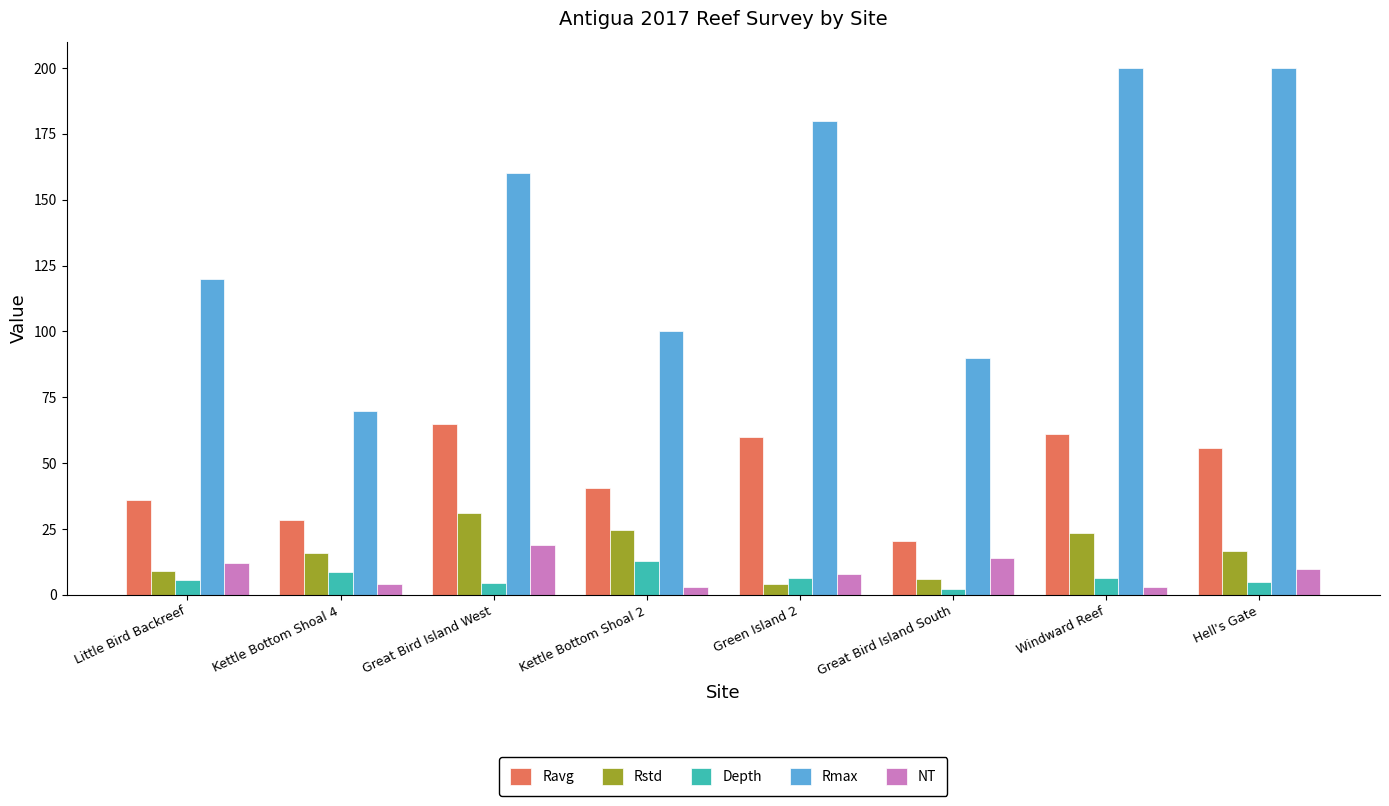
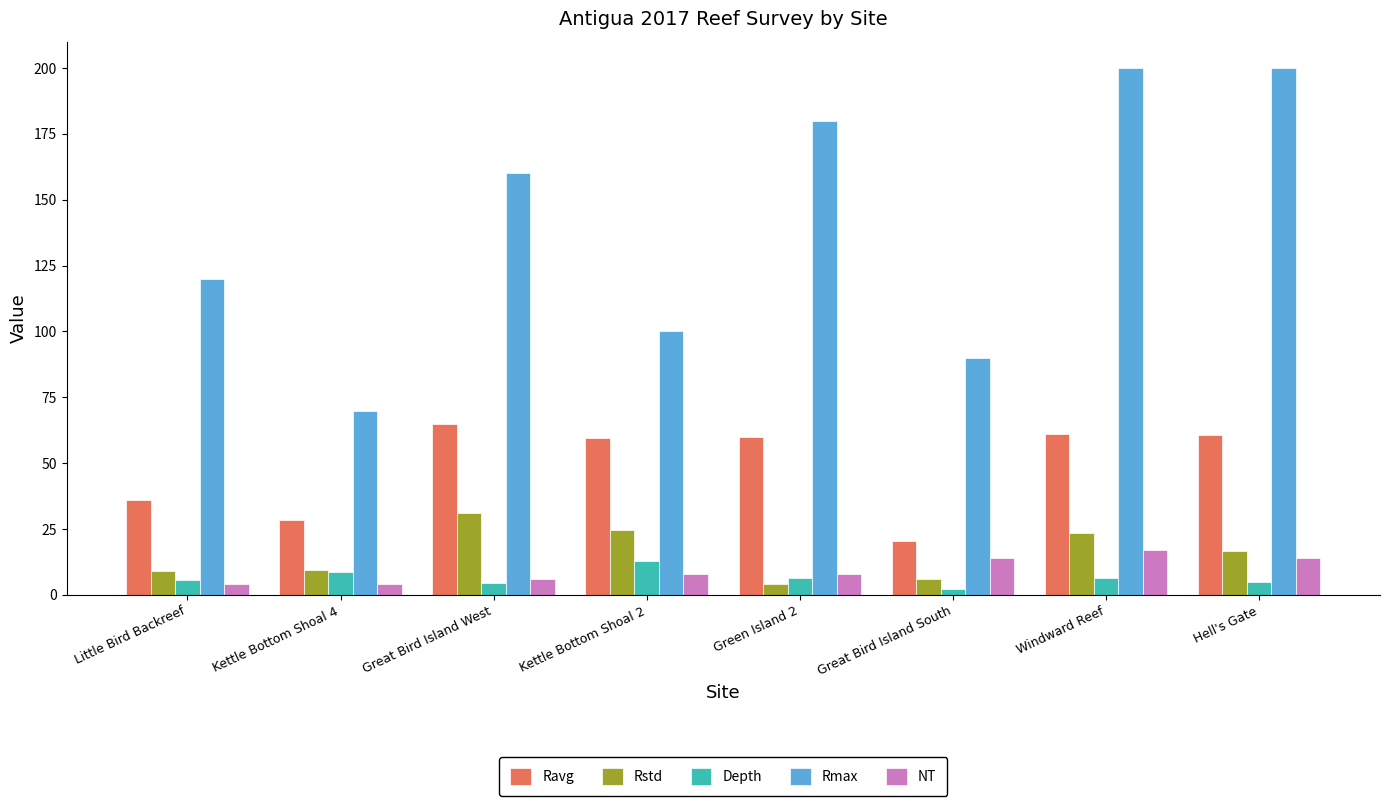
NT, Little Bird Backreef: 12 -> 4
Rstd, Kettle Bottom Shoal 4: 16 -> 10
NT, Great Bird Island West: 19 -> 6
Ravg, Kettle Bottom Shoal 2: 41 -> 60
NT, Kettle Bottom Shoal 2: 3 -> 8
NT, Windward Reef: 3 -> 17
Ravg, Hell's Gate: 56 -> 61
NT, Hell's Gate: 10 -> 14
